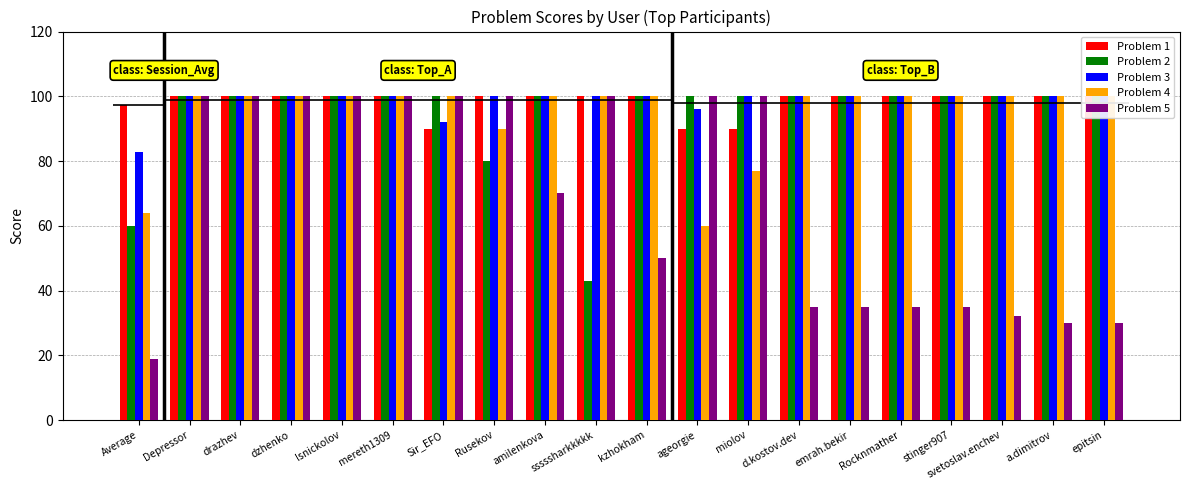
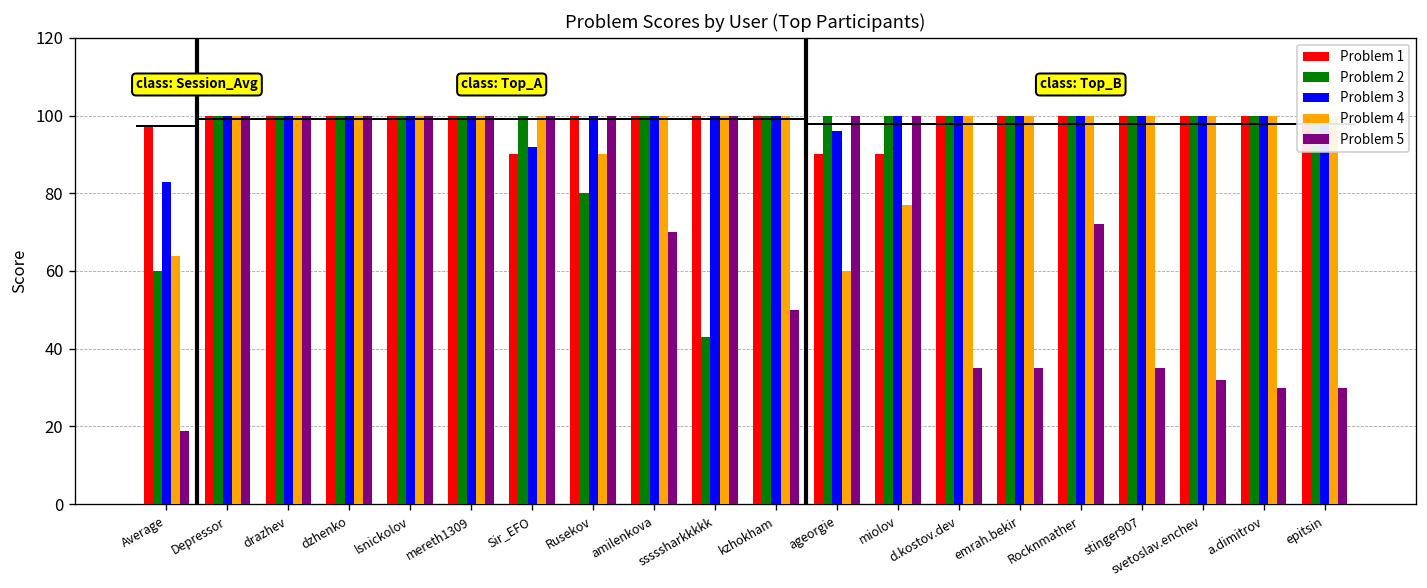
Problem 5, Rocknmather: 35 -> 72
